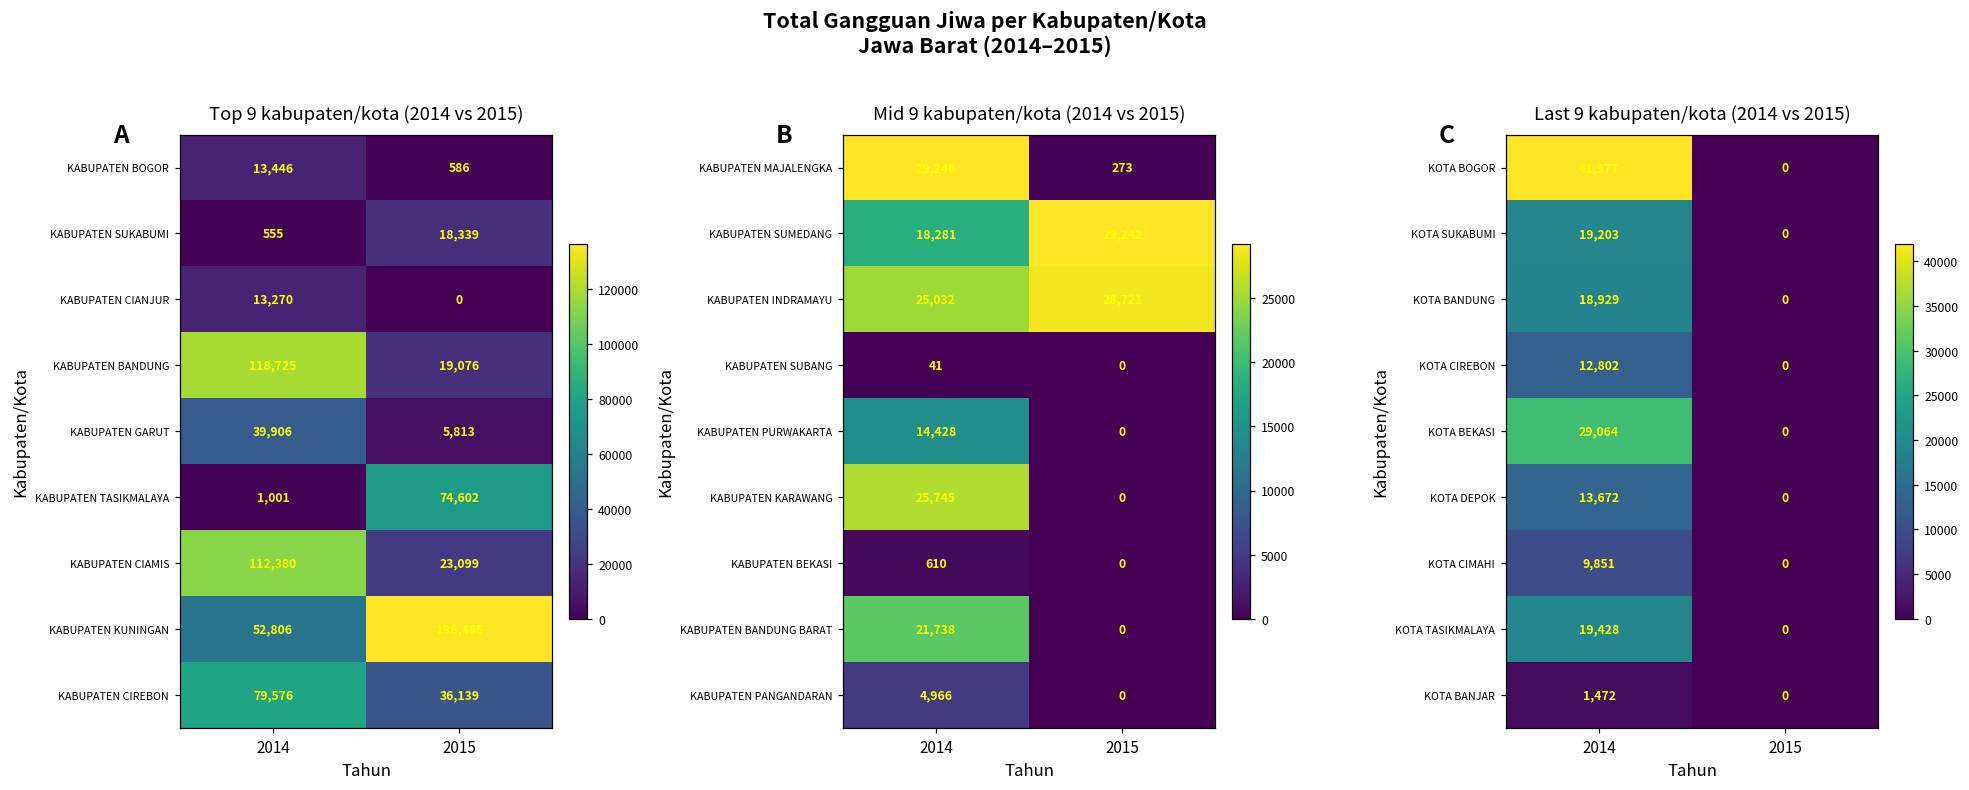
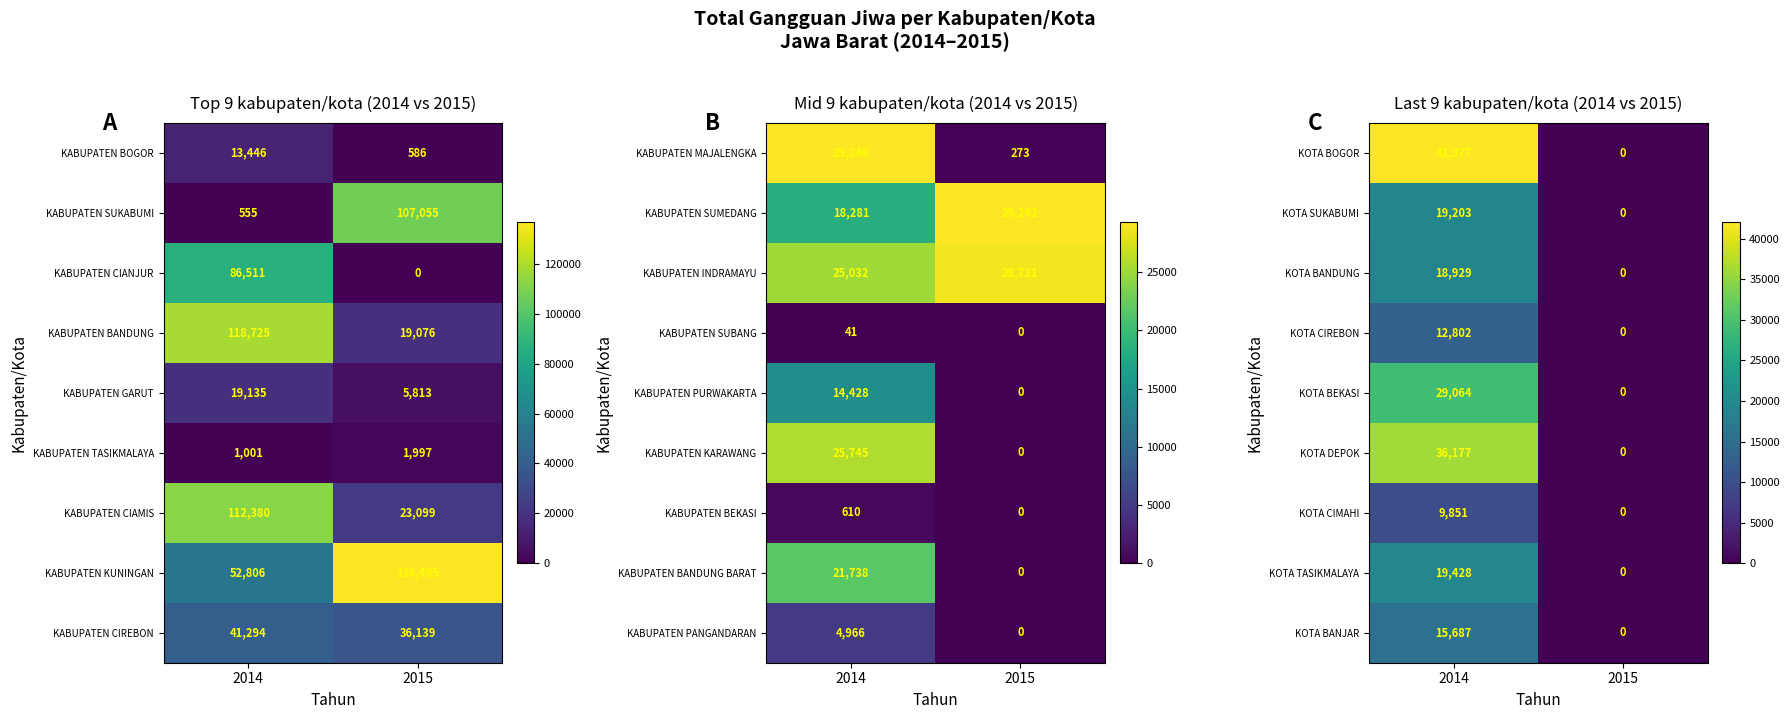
Top 9 kabupaten/kota (2014 vs 2015), KABUPATEN SUKABUMI, 2015: 18,339 -> 107,055
Top 9 kabupaten/kota (2014 vs 2015), KABUPATEN CIANJUR, 2014: 13,270 -> 86,511
Top 9 kabupaten/kota (2014 vs 2015), KABUPATEN GARUT, 2014: 39,906 -> 19,135
Top 9 kabupaten/kota (2014 vs 2015), KABUPATEN TASIKMALAYA, 2015: 74,602 -> 1,997
Top 9 kabupaten/kota (2014 vs 2015), KABUPATEN CIREBON, 2014: 79,576 -> 41,294
Last 9 kabupaten/kota (2014 vs 2015), KOTA DEPOK, 2014: 13,672 -> 36,177
Last 9 kabupaten/kota (2014 vs 2015), KOTA BANJAR, 2014: 1,472 -> 15,687
